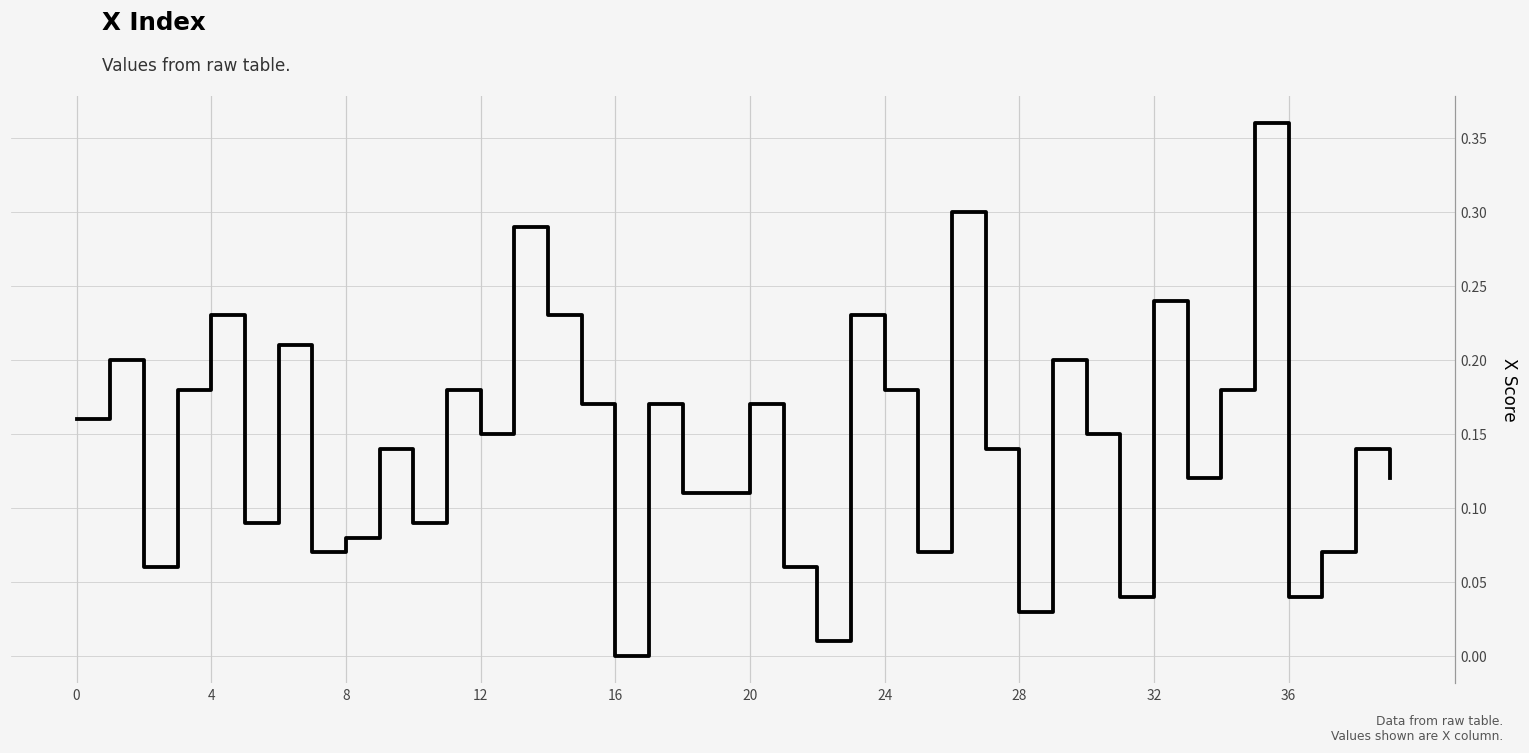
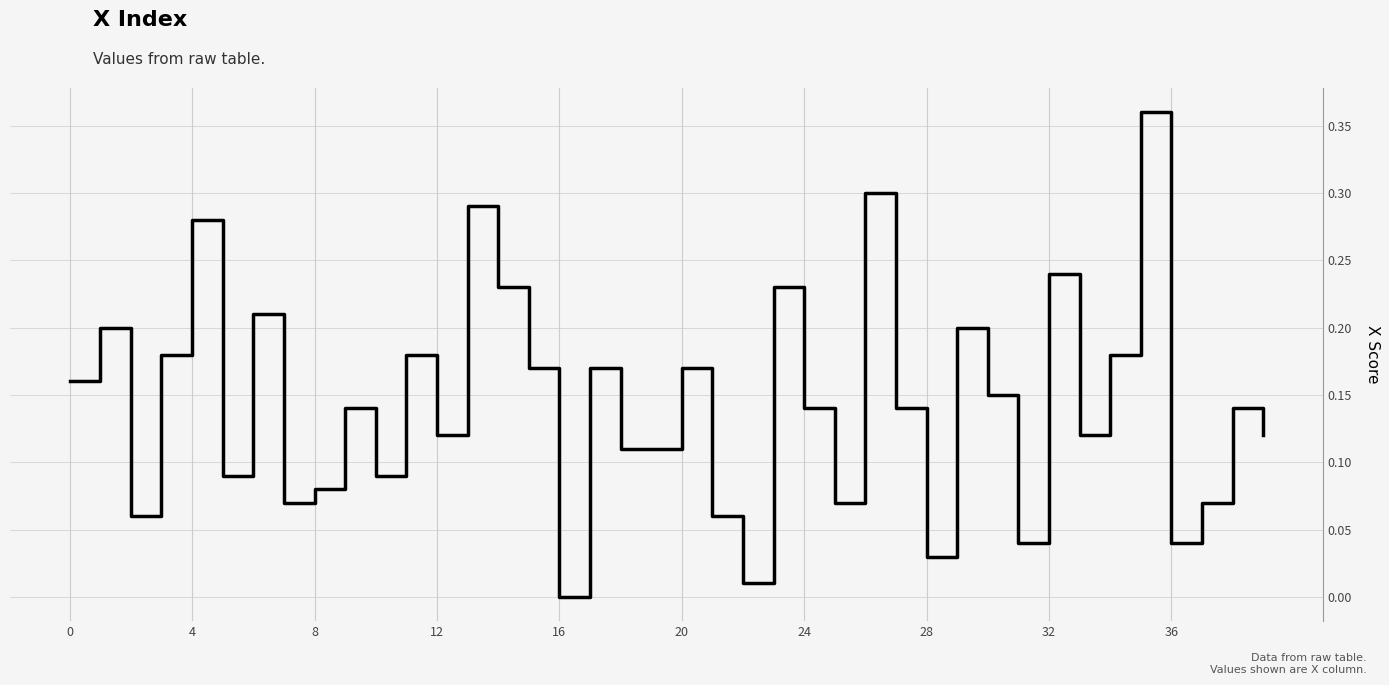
4: 0.23 -> 0.28
12: 0.15 -> 0.12
24: 0.18 -> 0.14
